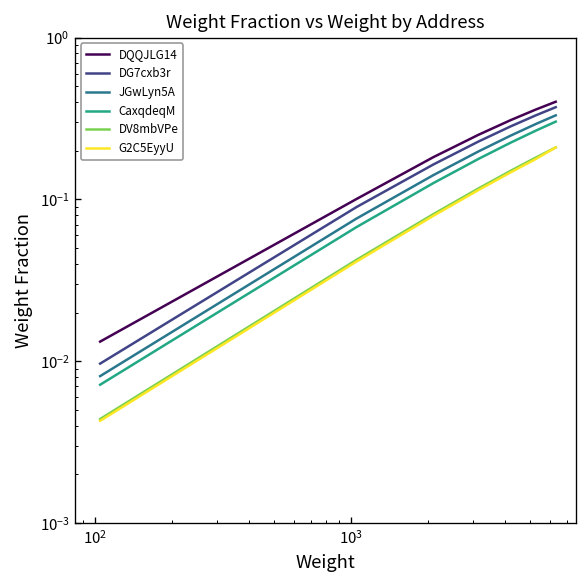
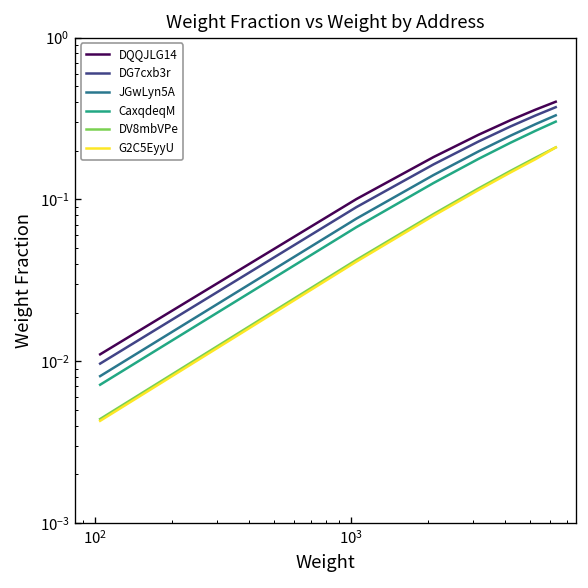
DQQJLG14, 10^2: 0.013 -> 0.011
